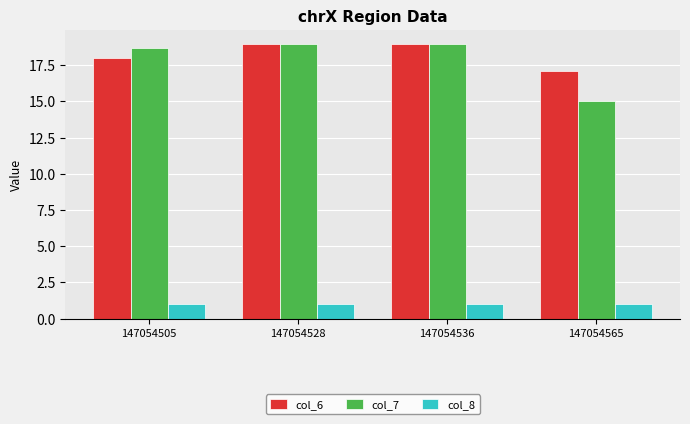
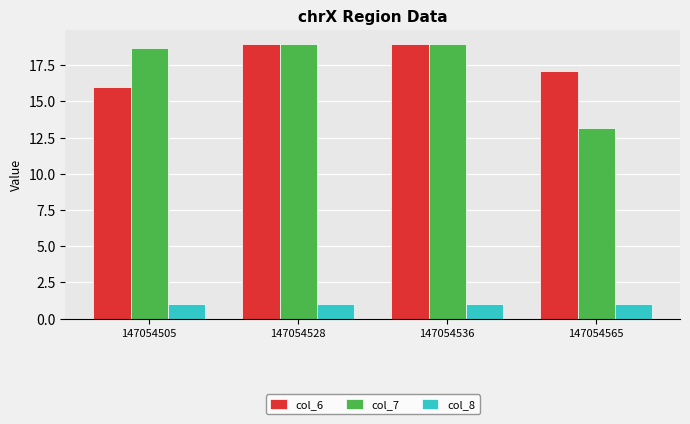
col_6, 147054505: 18 -> 16
col_7, 147054565: 15.0 -> 13.2
